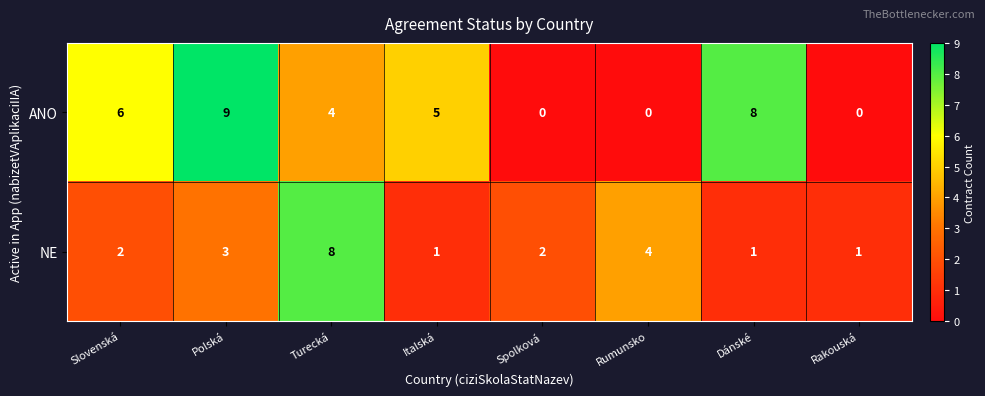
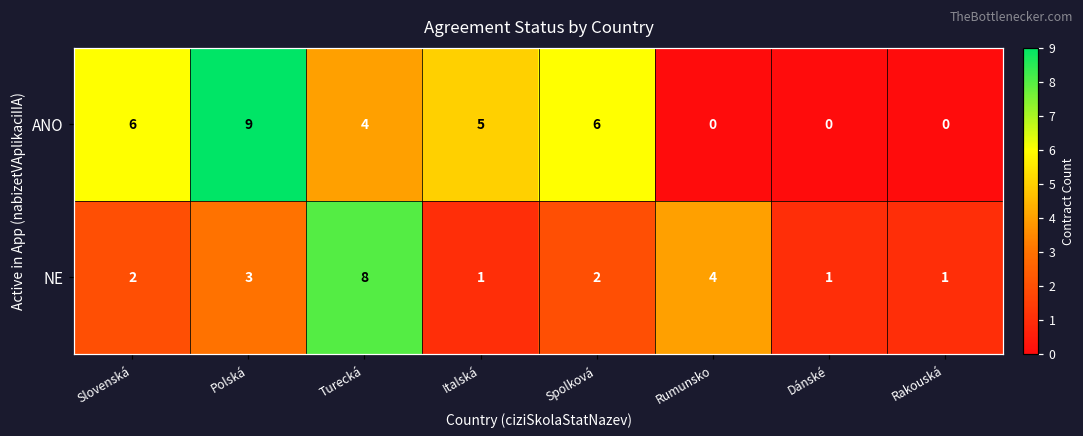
ANO, Spolková: 0 -> 6
ANO, Dánské: 8 -> 0
